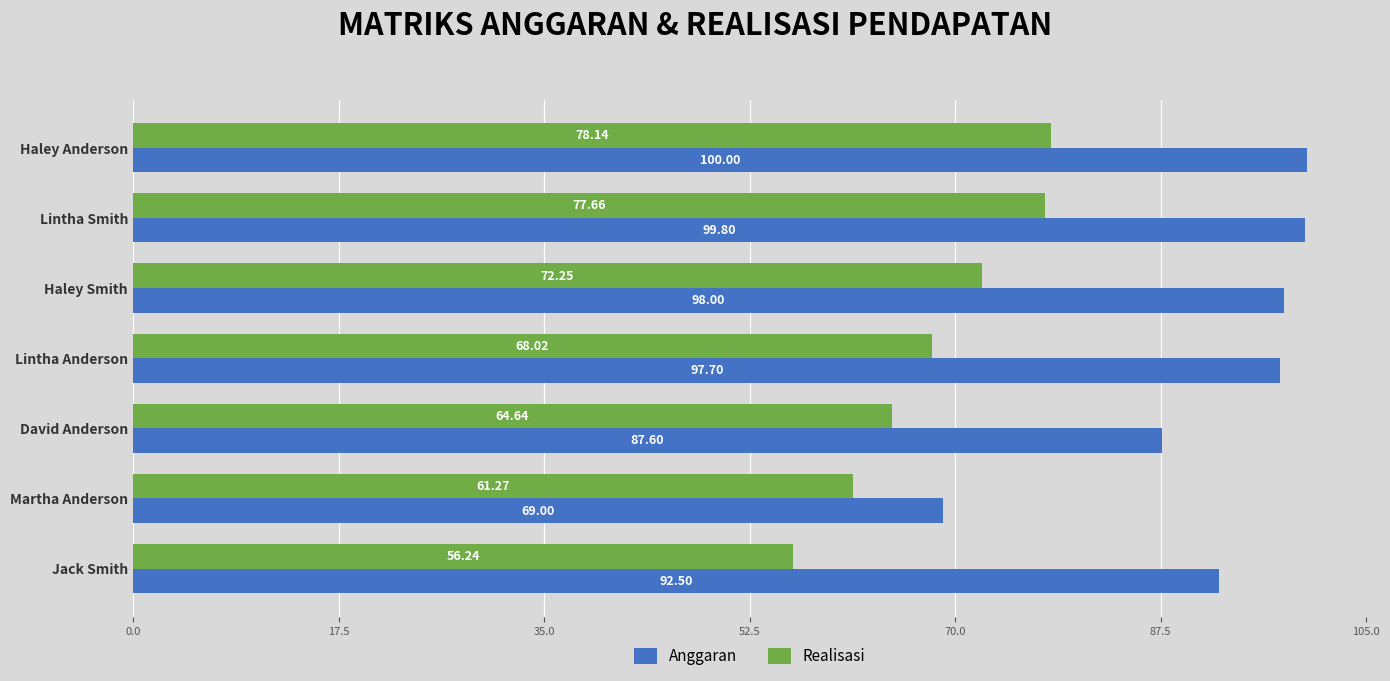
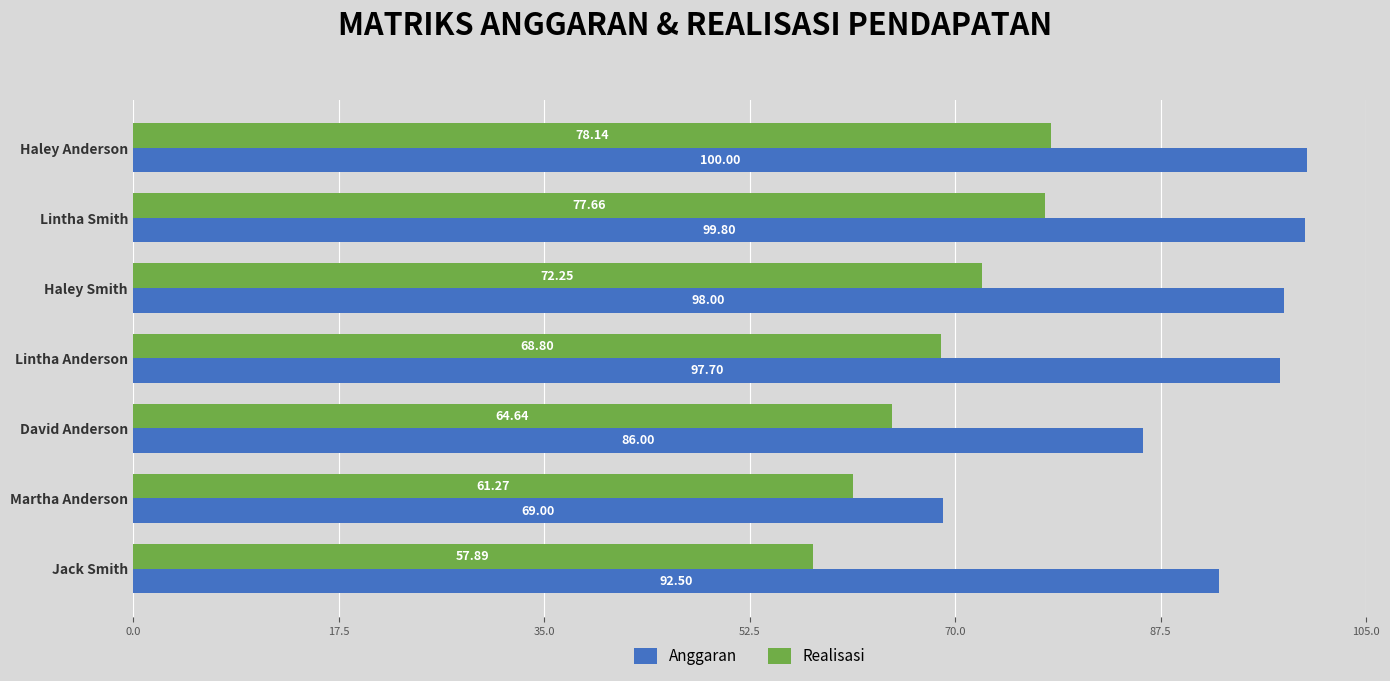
Realisasi, Lintha Anderson: 68.02 -> 68.80
Anggaran, David Anderson: 87.60 -> 86.00
Realisasi, Jack Smith: 56.24 -> 57.89
